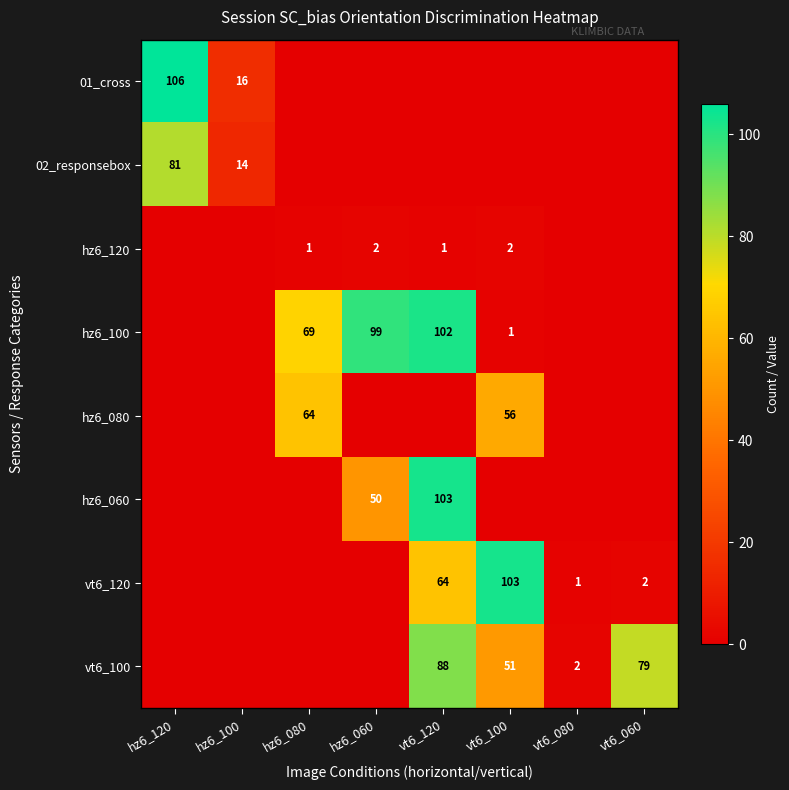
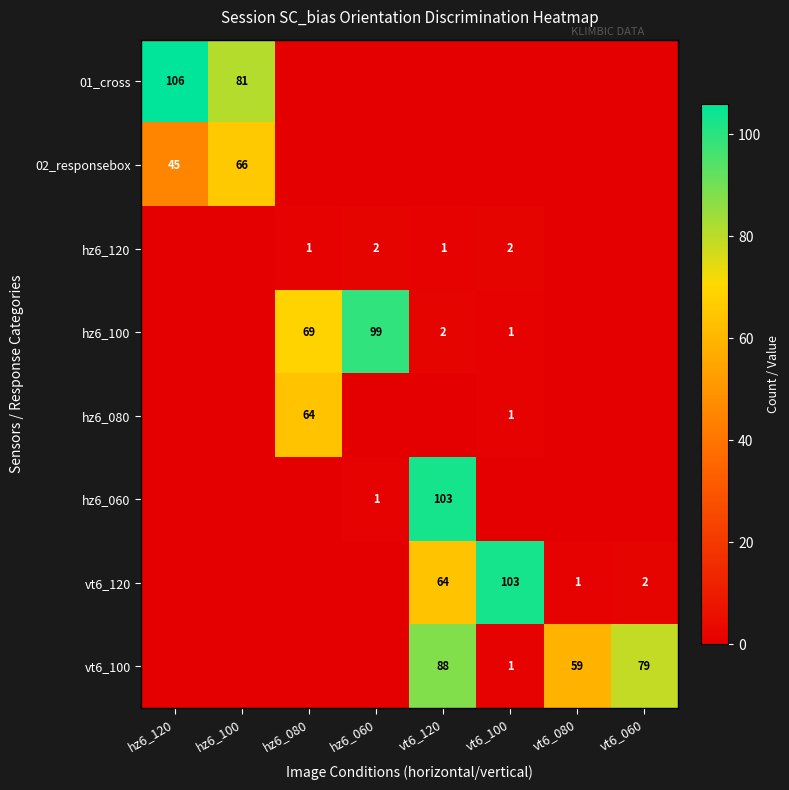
01_cross, hz6_100: 16 -> 81
02_responsebox, hz6_120: 81 -> 45
02_responsebox, hz6_100: 14 -> 66
hz6_100, vt6_120: 102 -> 2
hz6_080, vt6_100: 56 -> 1
hz6_060, hz6_060: 50 -> 1
vt6_100, vt6_100: 51 -> 1
vt6_100, vt6_080: 2 -> 59
